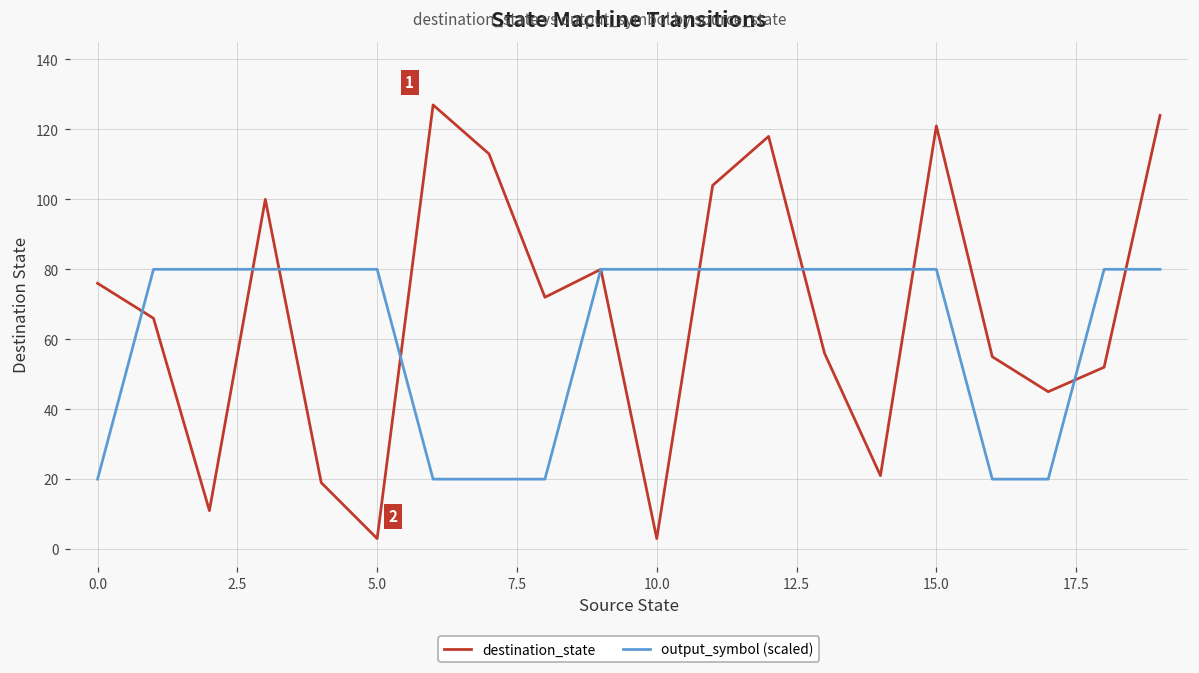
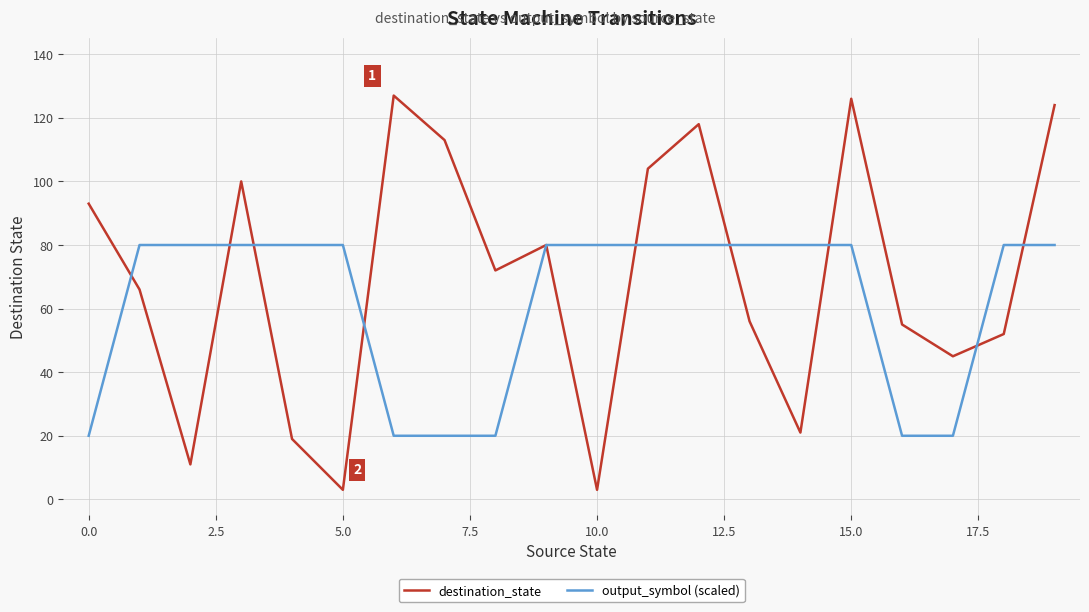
destination_state, 0.0: 76 -> 93
destination_state, 15.0: 121 -> 126
